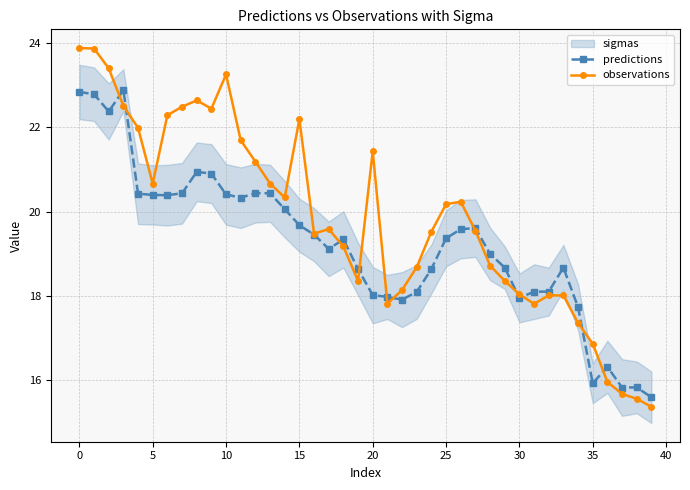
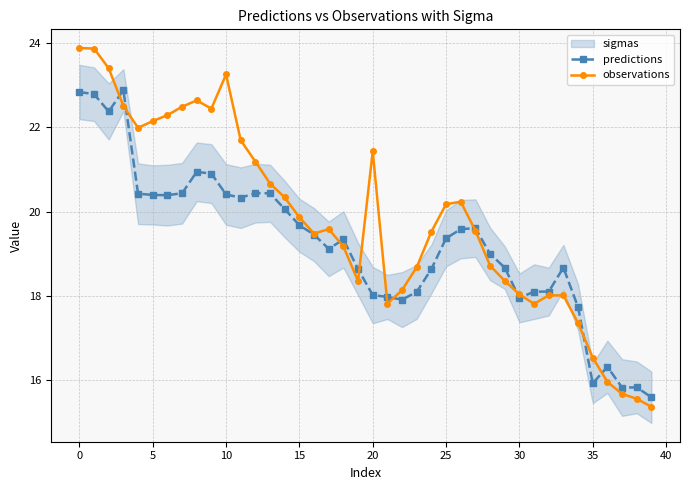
observations, 5: 20.7 -> 22.1
observations, 15: 22.2 -> 19.9
observations, 35: 16.9 -> 16.5
